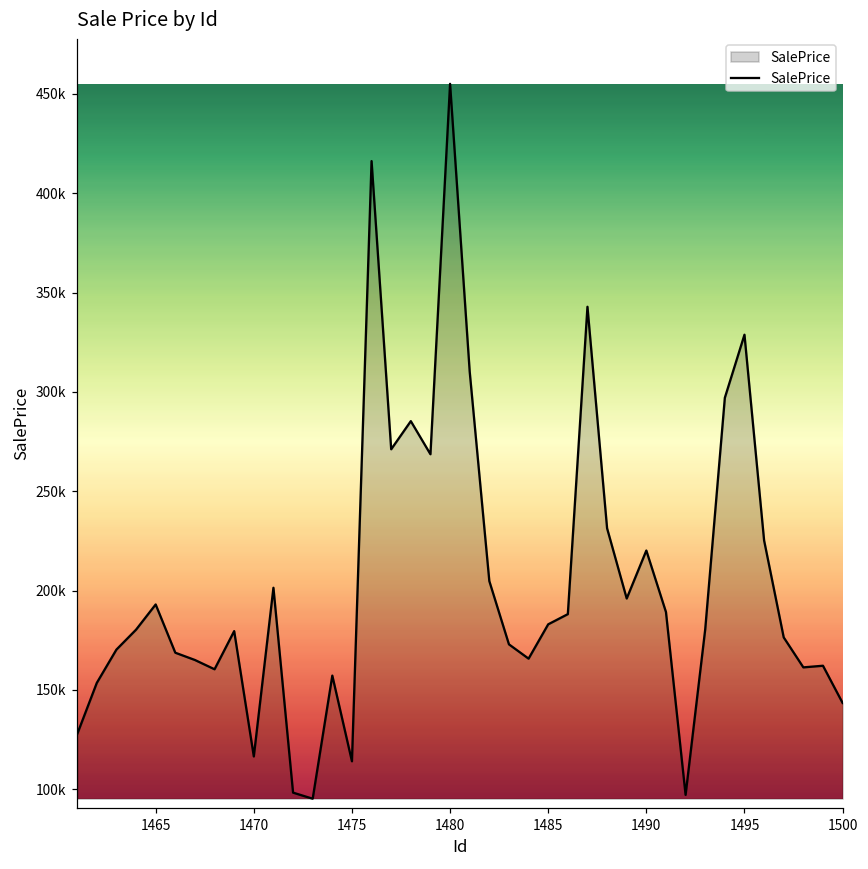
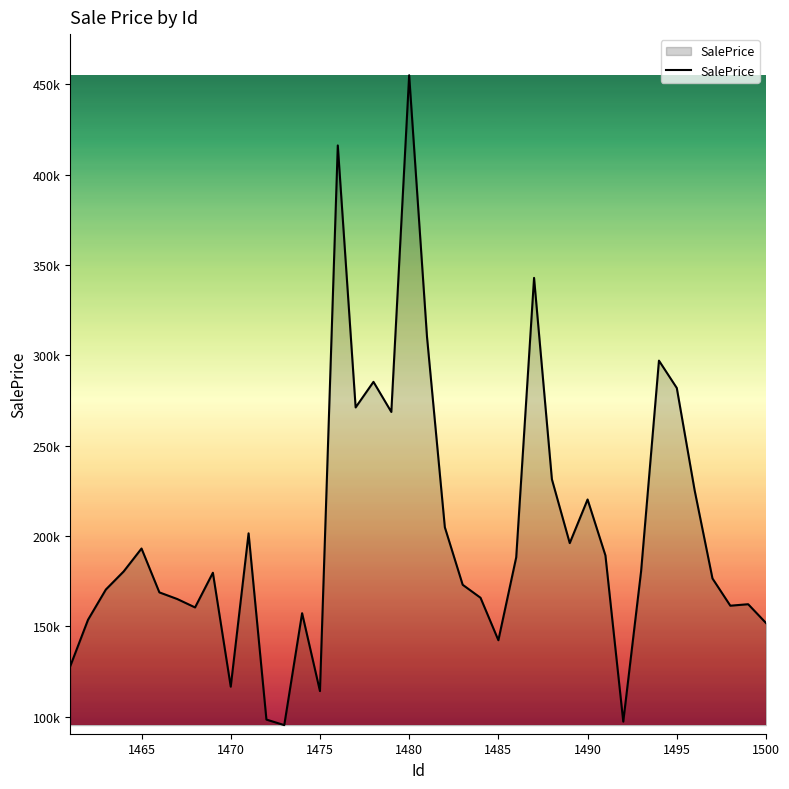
1485: 183000 -> 142000
1495: 329000 -> 282000
1500: 143000 -> 152000
